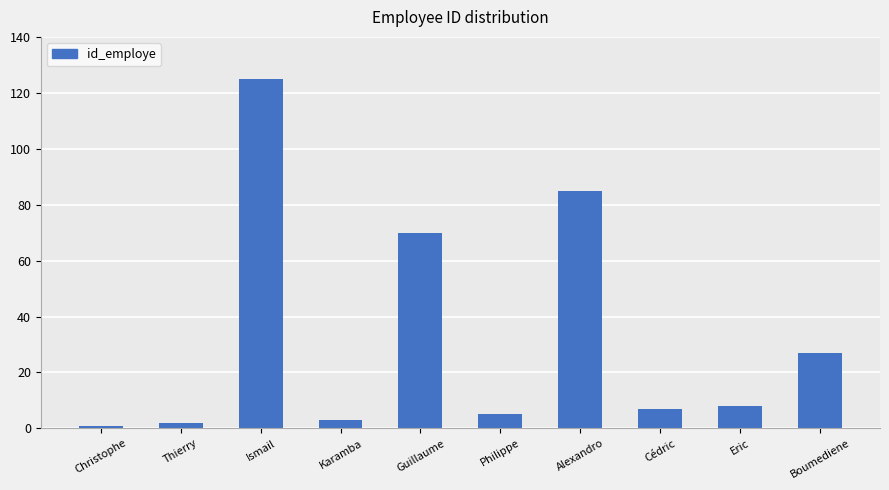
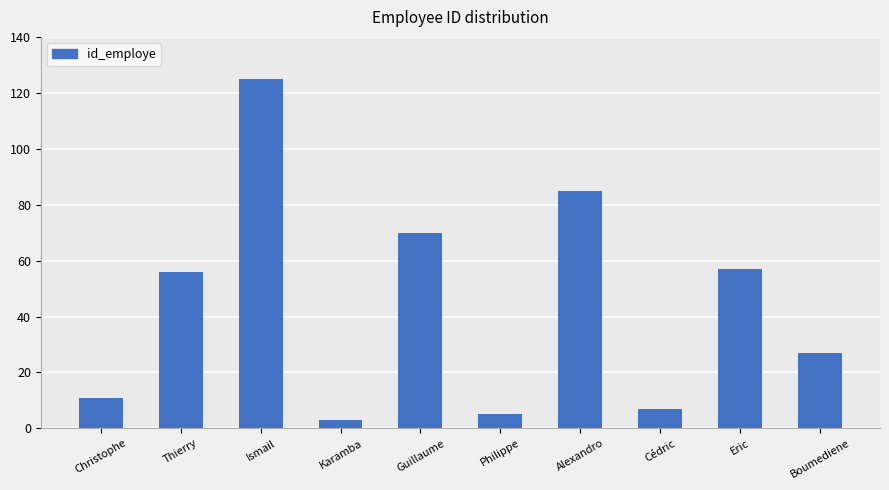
Christophe: 1 -> 11
Thierry: 2 -> 56
Eric: 8 -> 57
